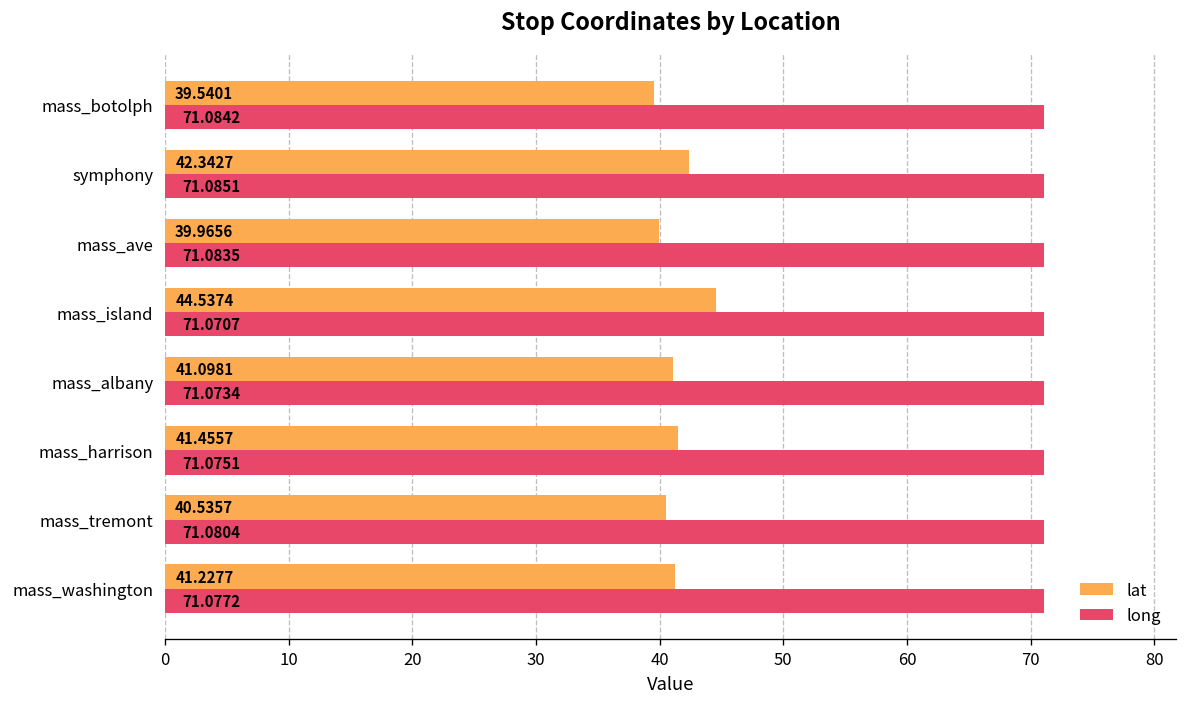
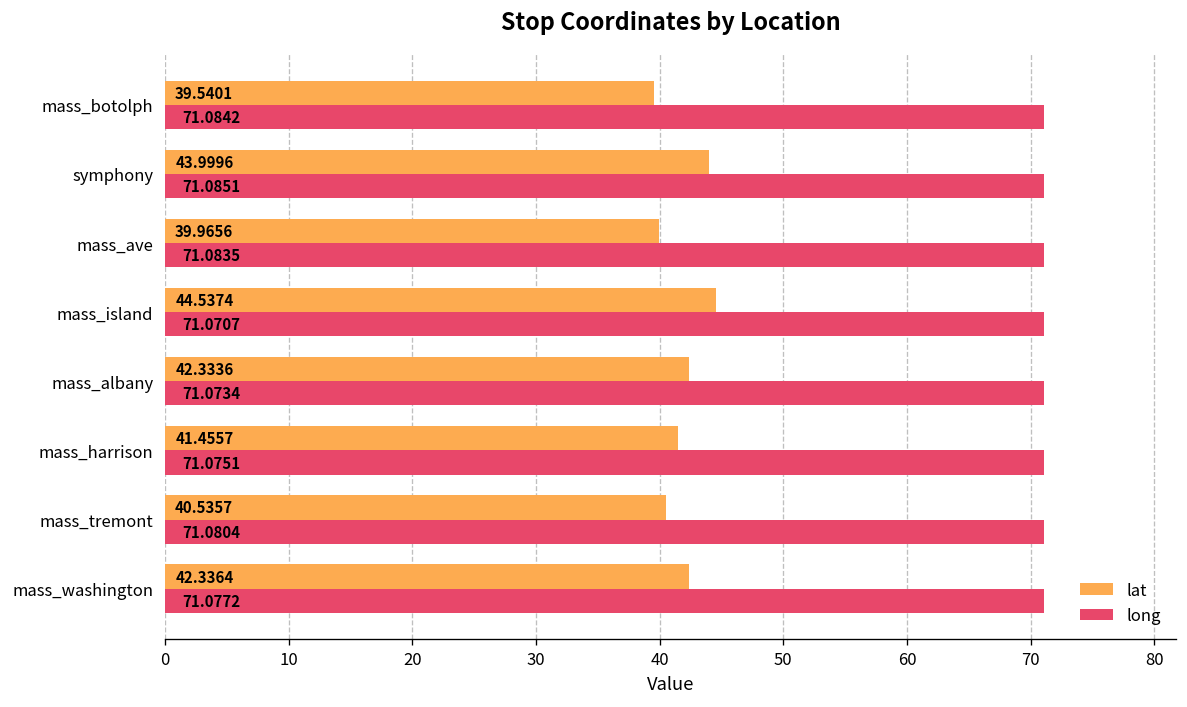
lat, symphony: 42.3427 -> 43.9996
lat, mass_albany: 41.0981 -> 42.3336
lat, mass_washington: 41.2277 -> 42.3364
